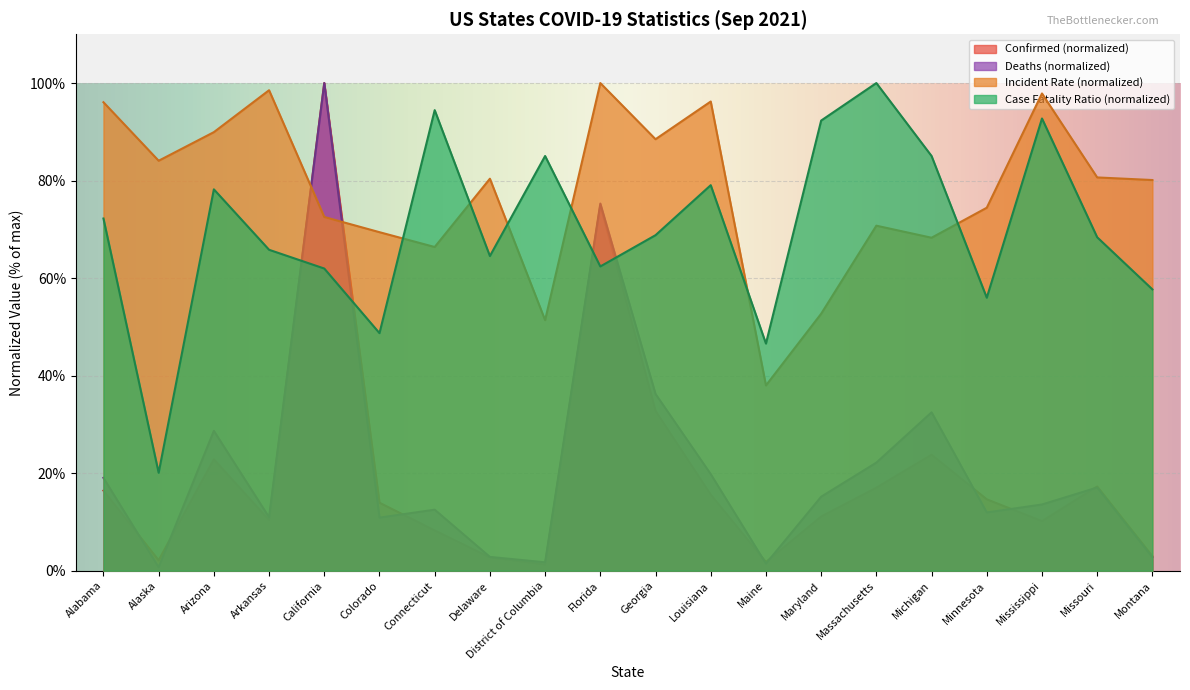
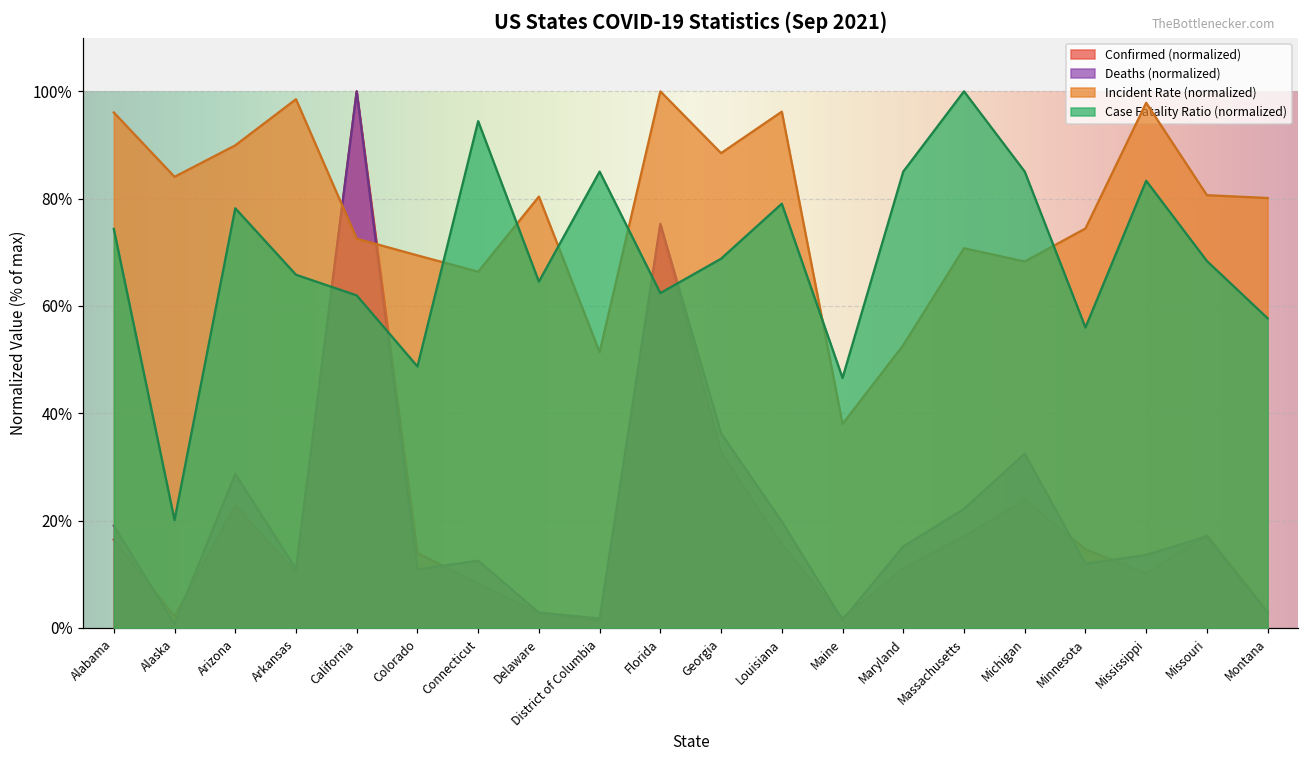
Case Fatality Ratio (normalized), Alabama: 72% -> 74%
Case Fatality Ratio (normalized), Maryland: 92% -> 85%
Case Fatality Ratio (normalized), Mississippi: 93% -> 83%
